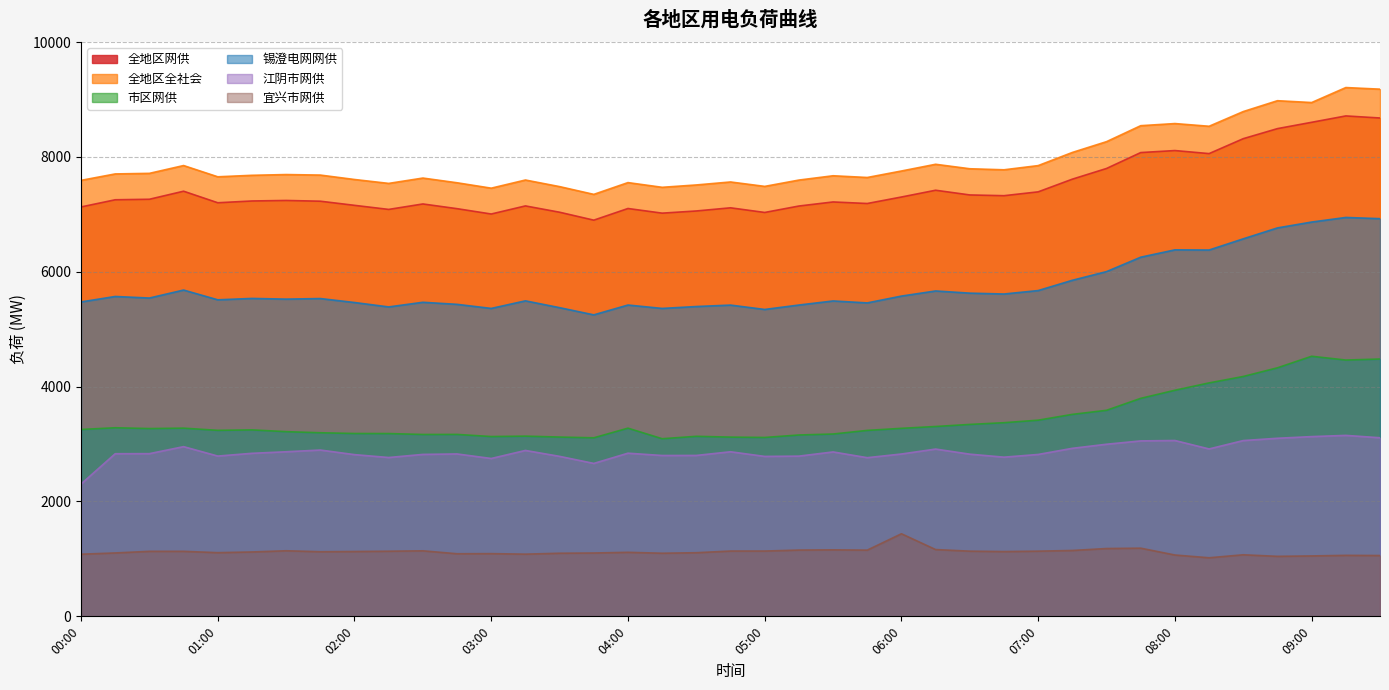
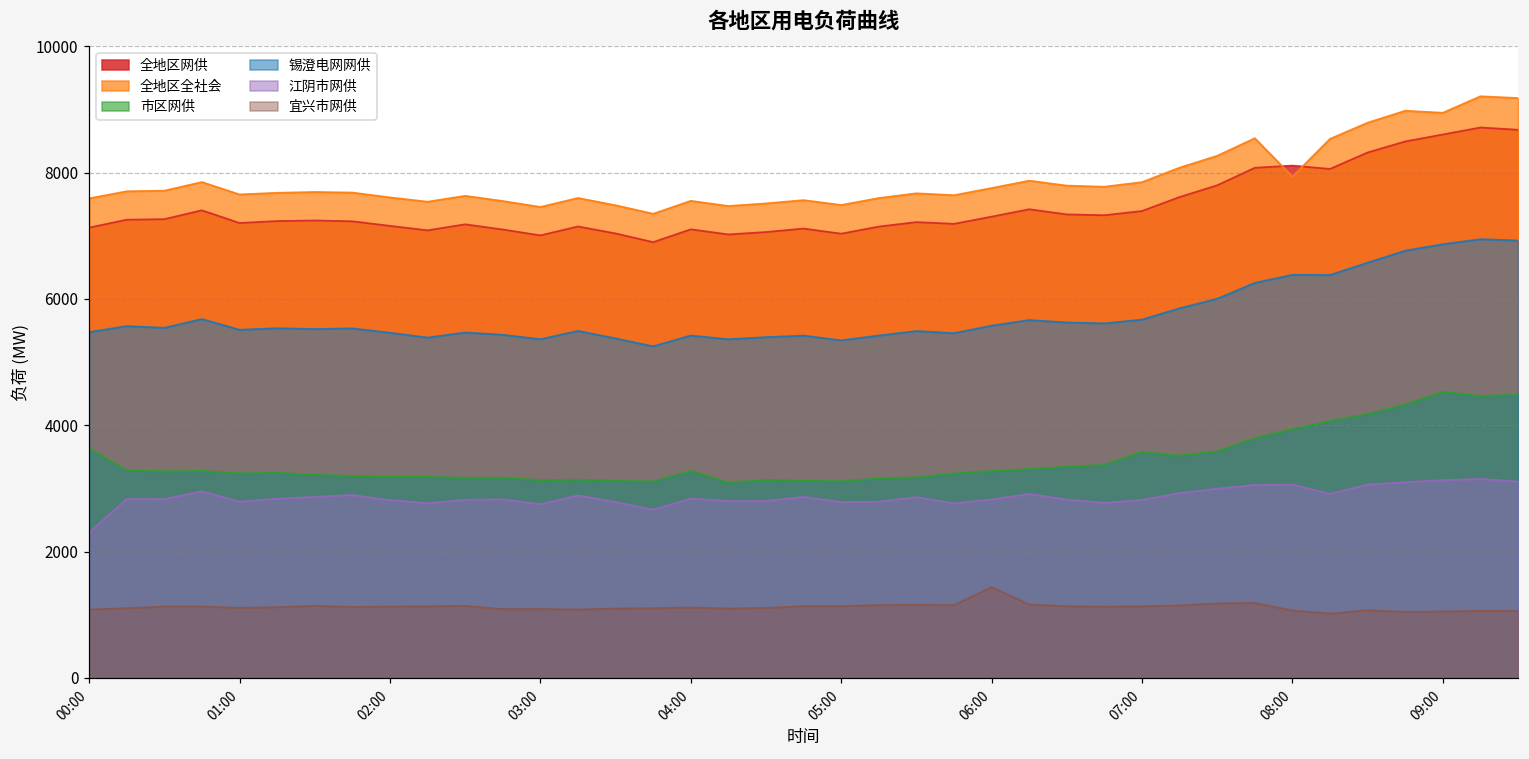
市区网供, 00:00: 3300 -> 3600
市区网供, 07:00: 3400 -> 3600
全地区全社会, 08:00: 8600 -> 7900
